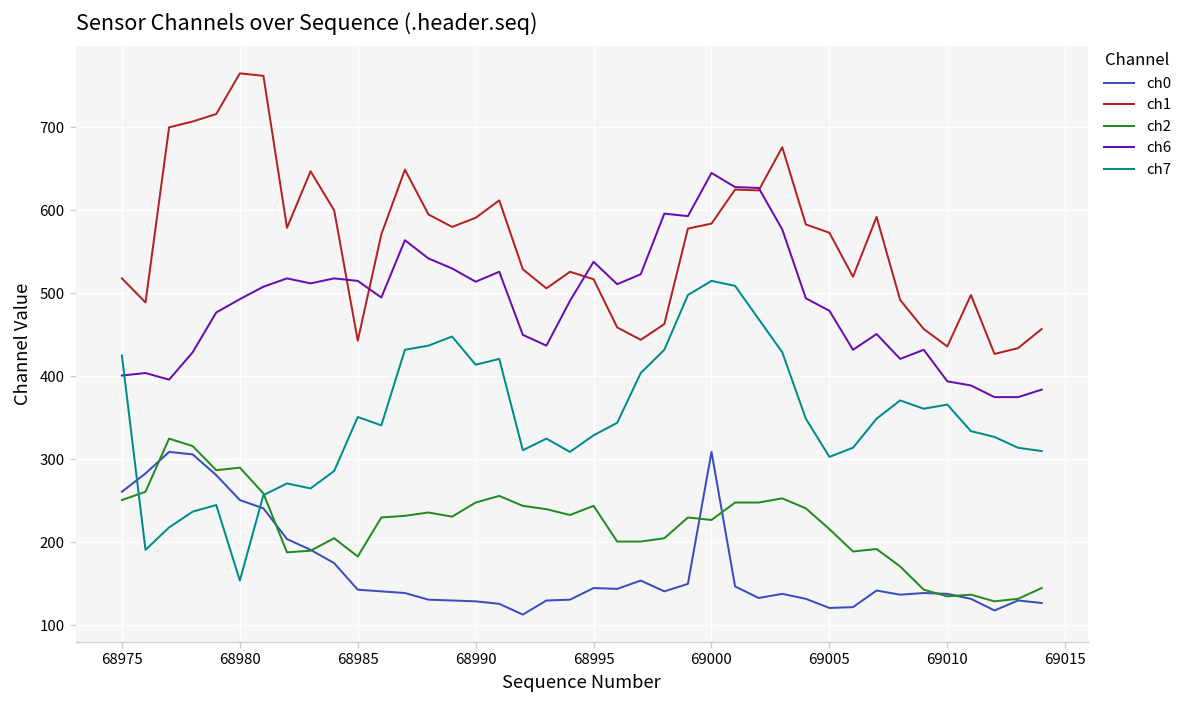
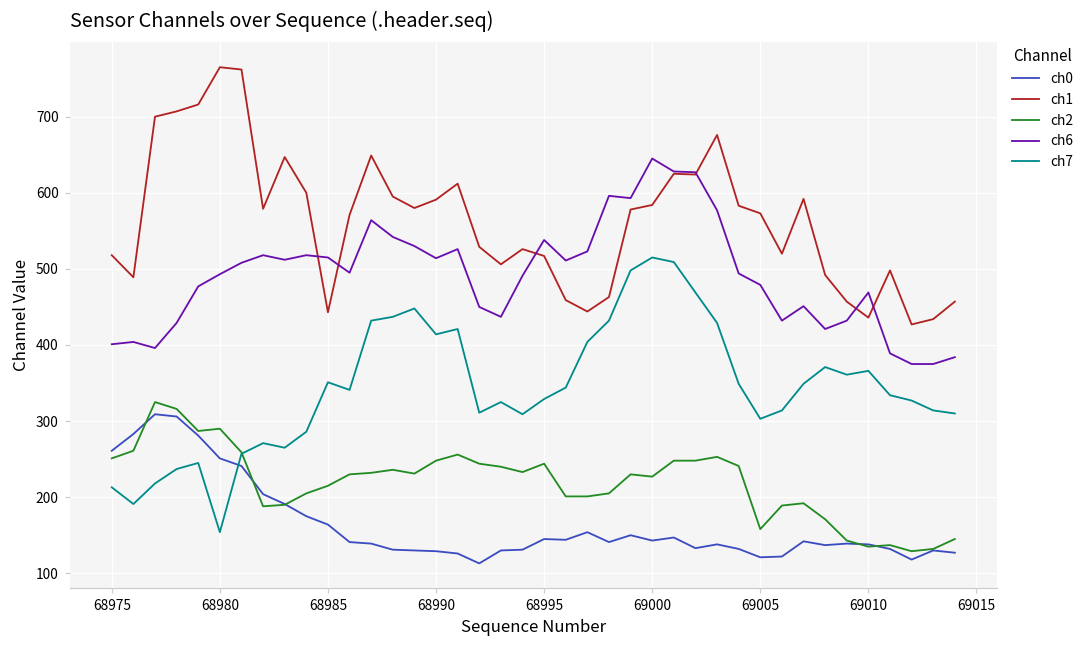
ch7, 68975: 430 -> 210
ch0, 68985: 140 -> 160
ch2, 68985: 180 -> 220
ch0, 69000: 310 -> 140
ch2, 69005: 220 -> 160
ch6, 69010: 390 -> 470
